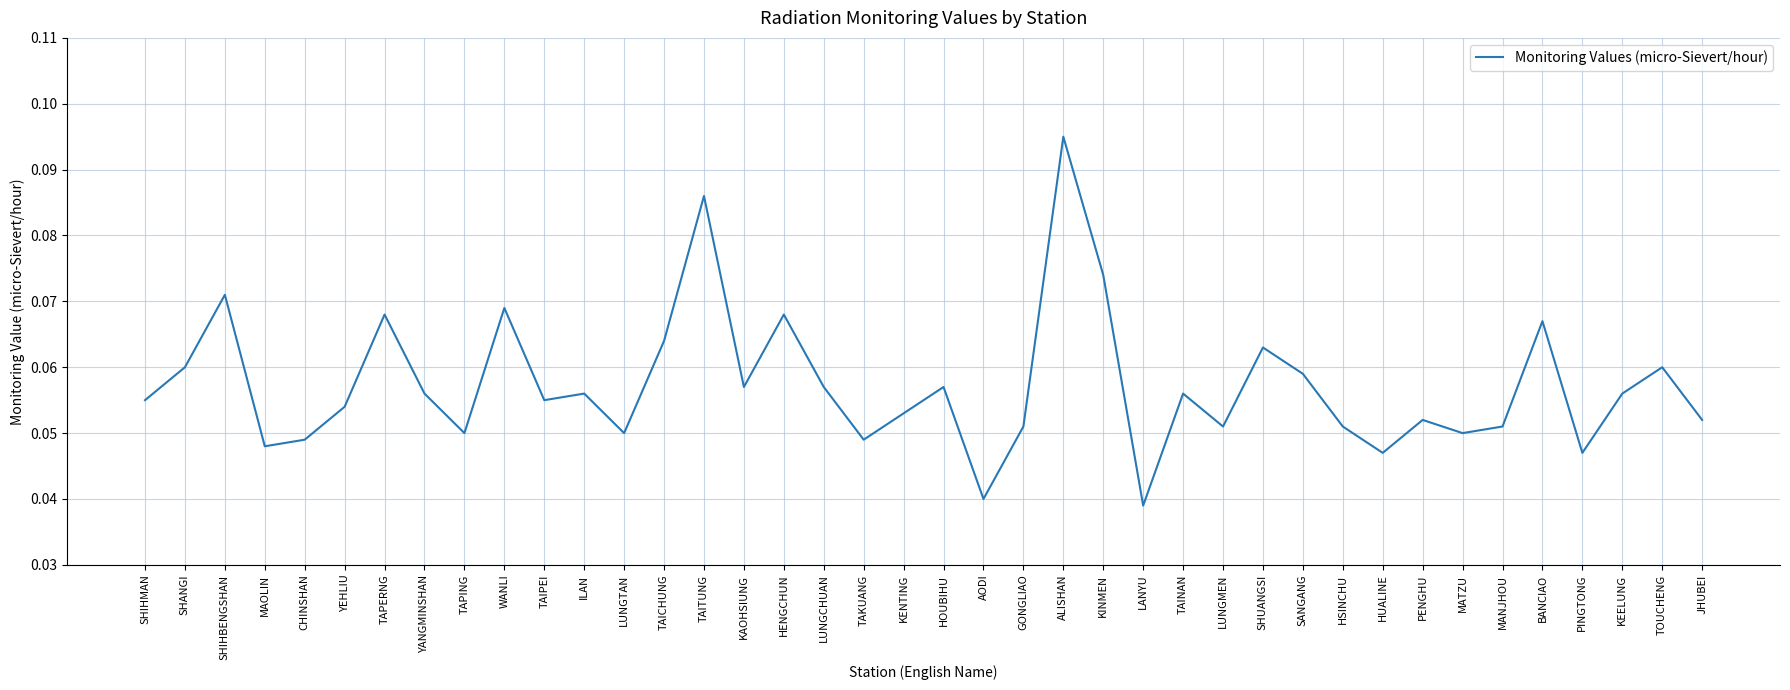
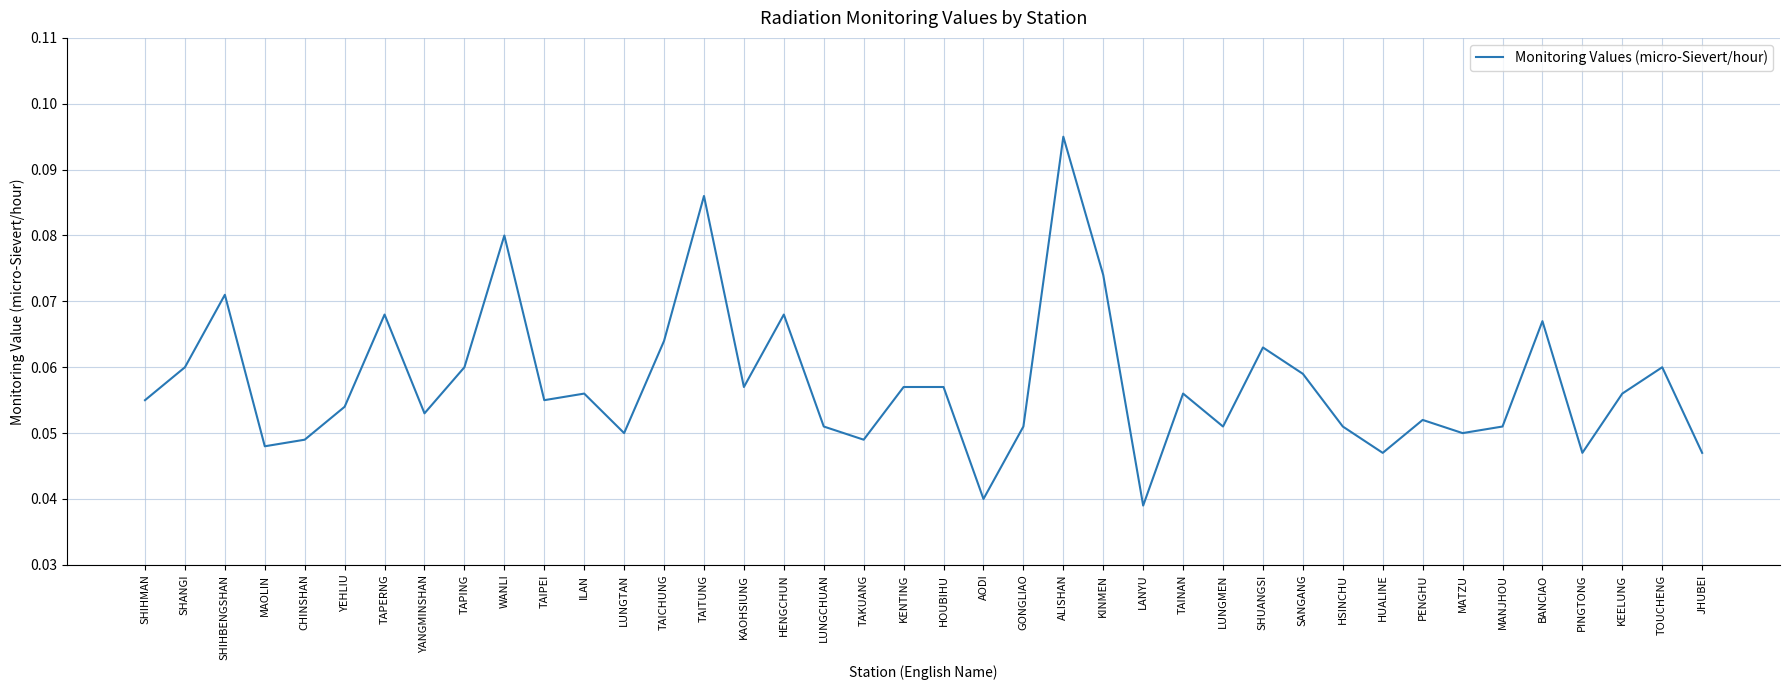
YANGMINSHAN: 0.056 -> 0.053
TAPING: 0.05 -> 0.06
WANLI: 0.069 -> 0.080
LUNGCHUAN: 0.057 -> 0.051
KENTING: 0.053 -> 0.057
JHUBEI: 0.052 -> 0.047
